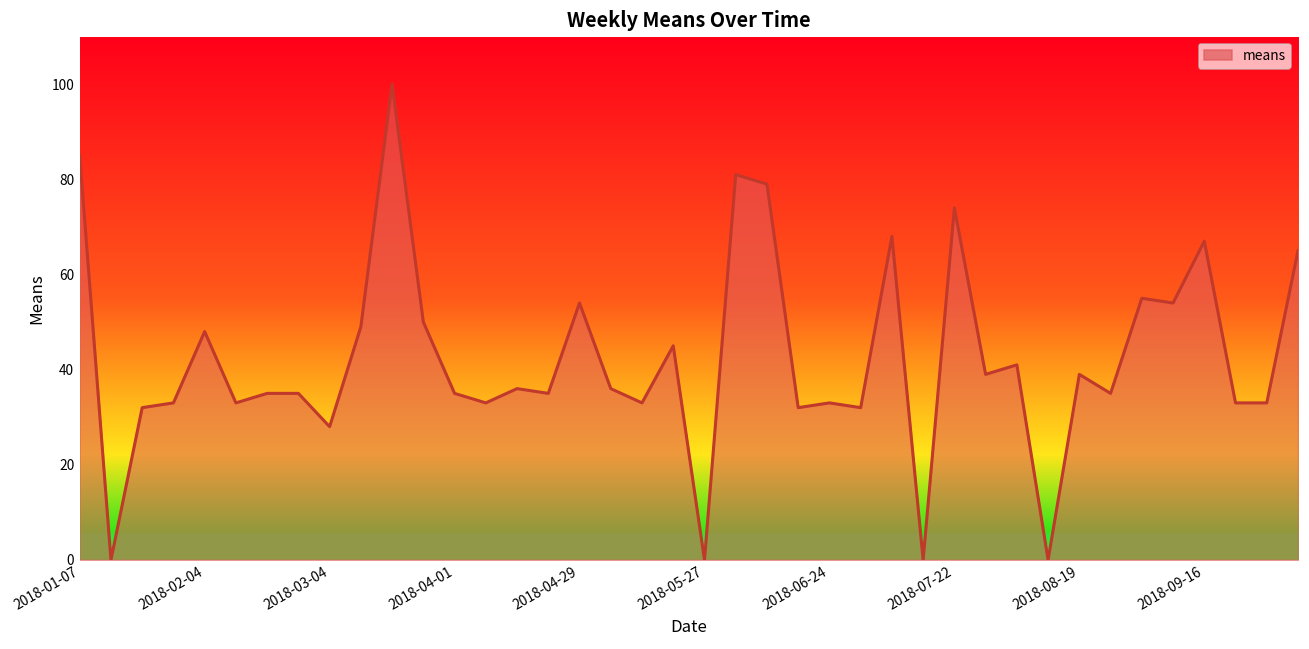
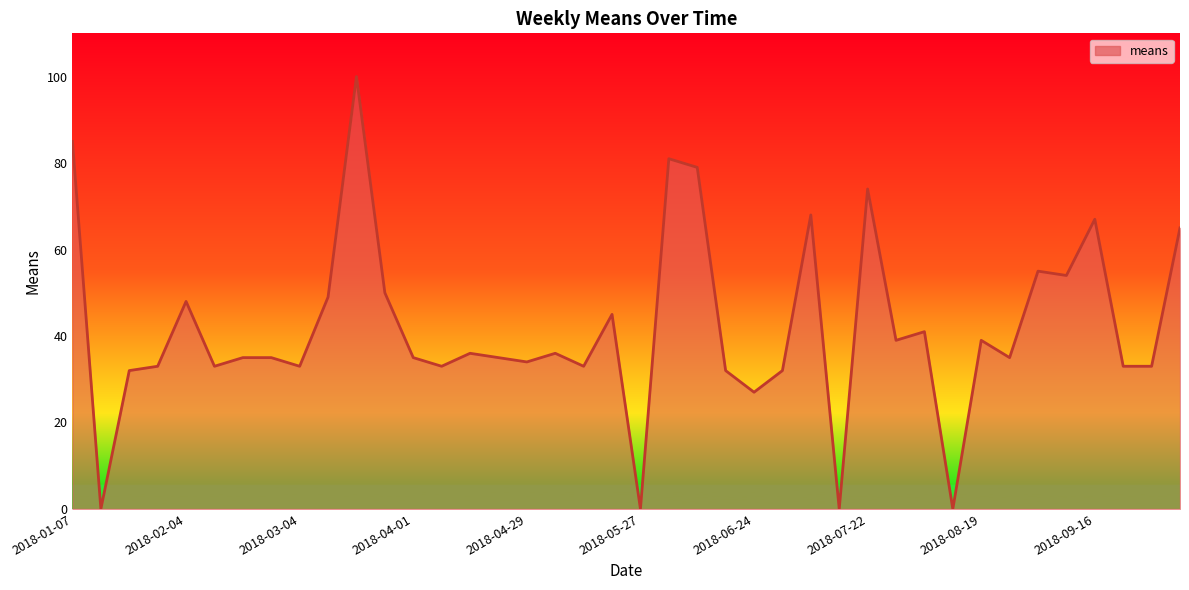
2018-03-04: 28 -> 33
2018-04-29: 54 -> 34
2018-06-24: 33 -> 27
